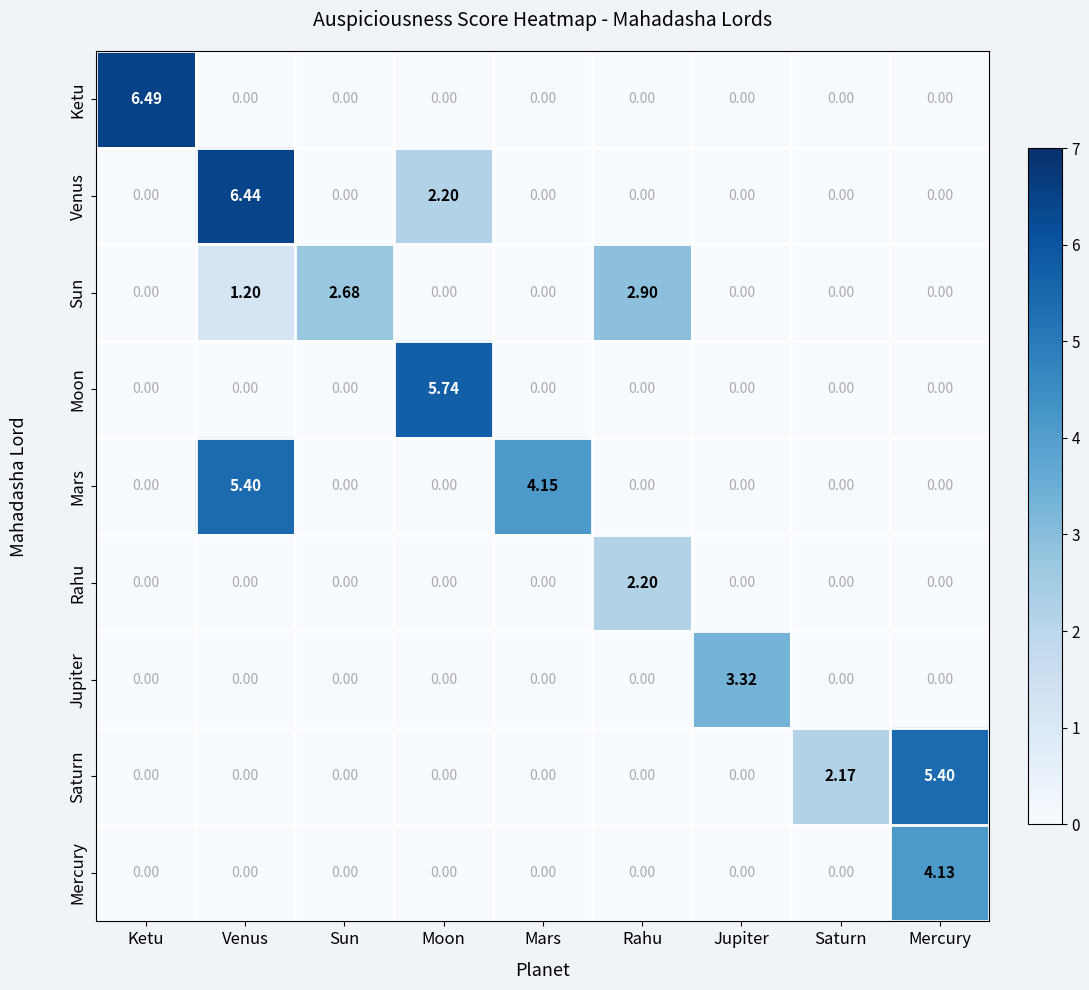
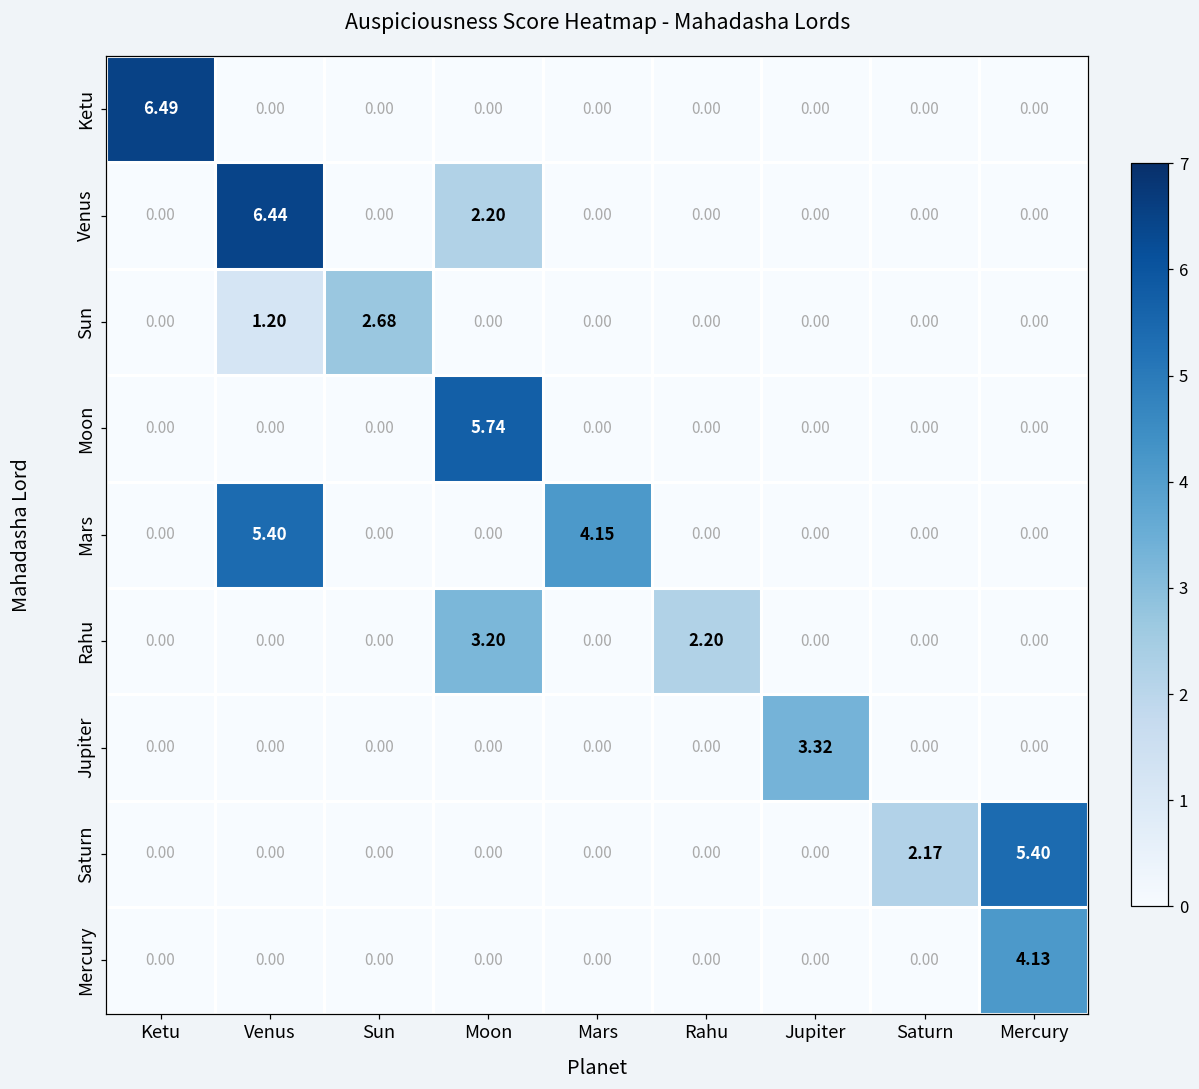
Sun, Rahu: 2.90 -> 0.00
Rahu, Moon: 0.00 -> 3.20
